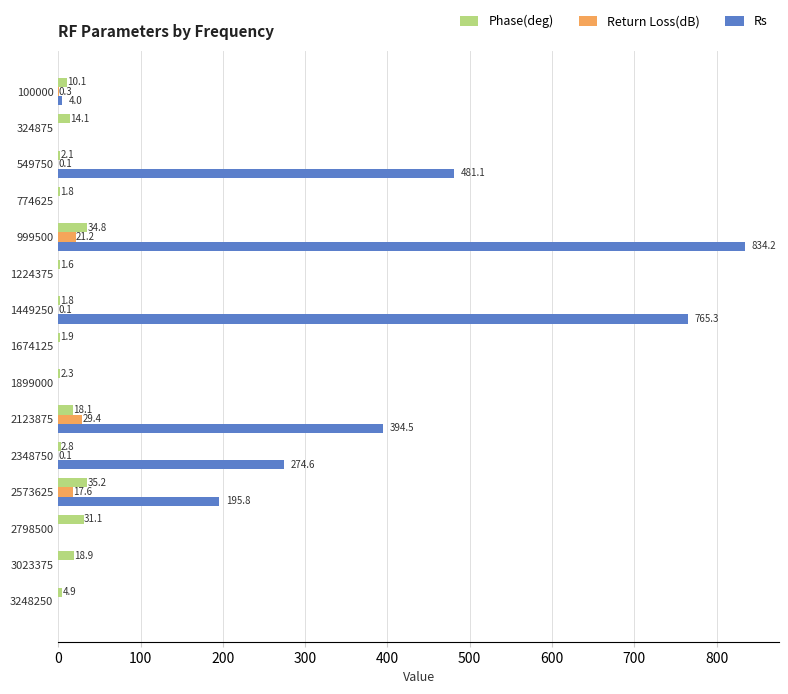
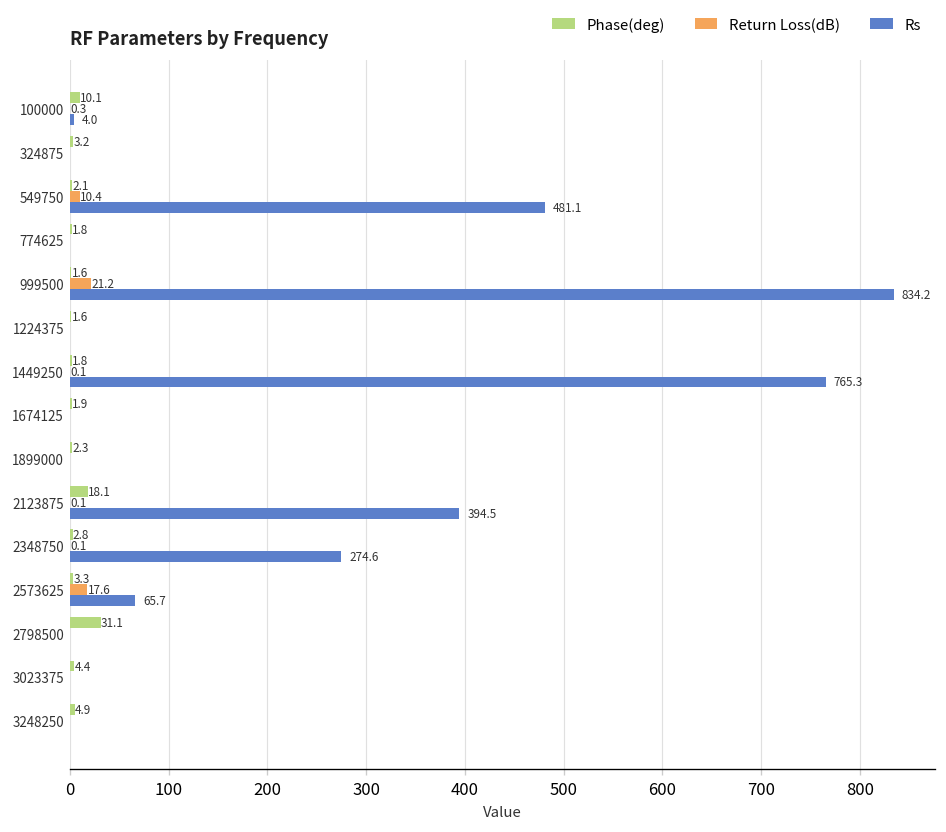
Phase(deg), 324875: 14.1 -> 3.2
Return Loss(dB), 549750: 0.1 -> 10.4
Phase(deg), 999500: 34.8 -> 1.6
Return Loss(dB), 2123875: 29.4 -> 0.1
Phase(deg), 2573625: 35.2 -> 3.3
Rs, 2573625: 195.8 -> 65.7
Phase(deg), 3023375: 18.9 -> 4.4
